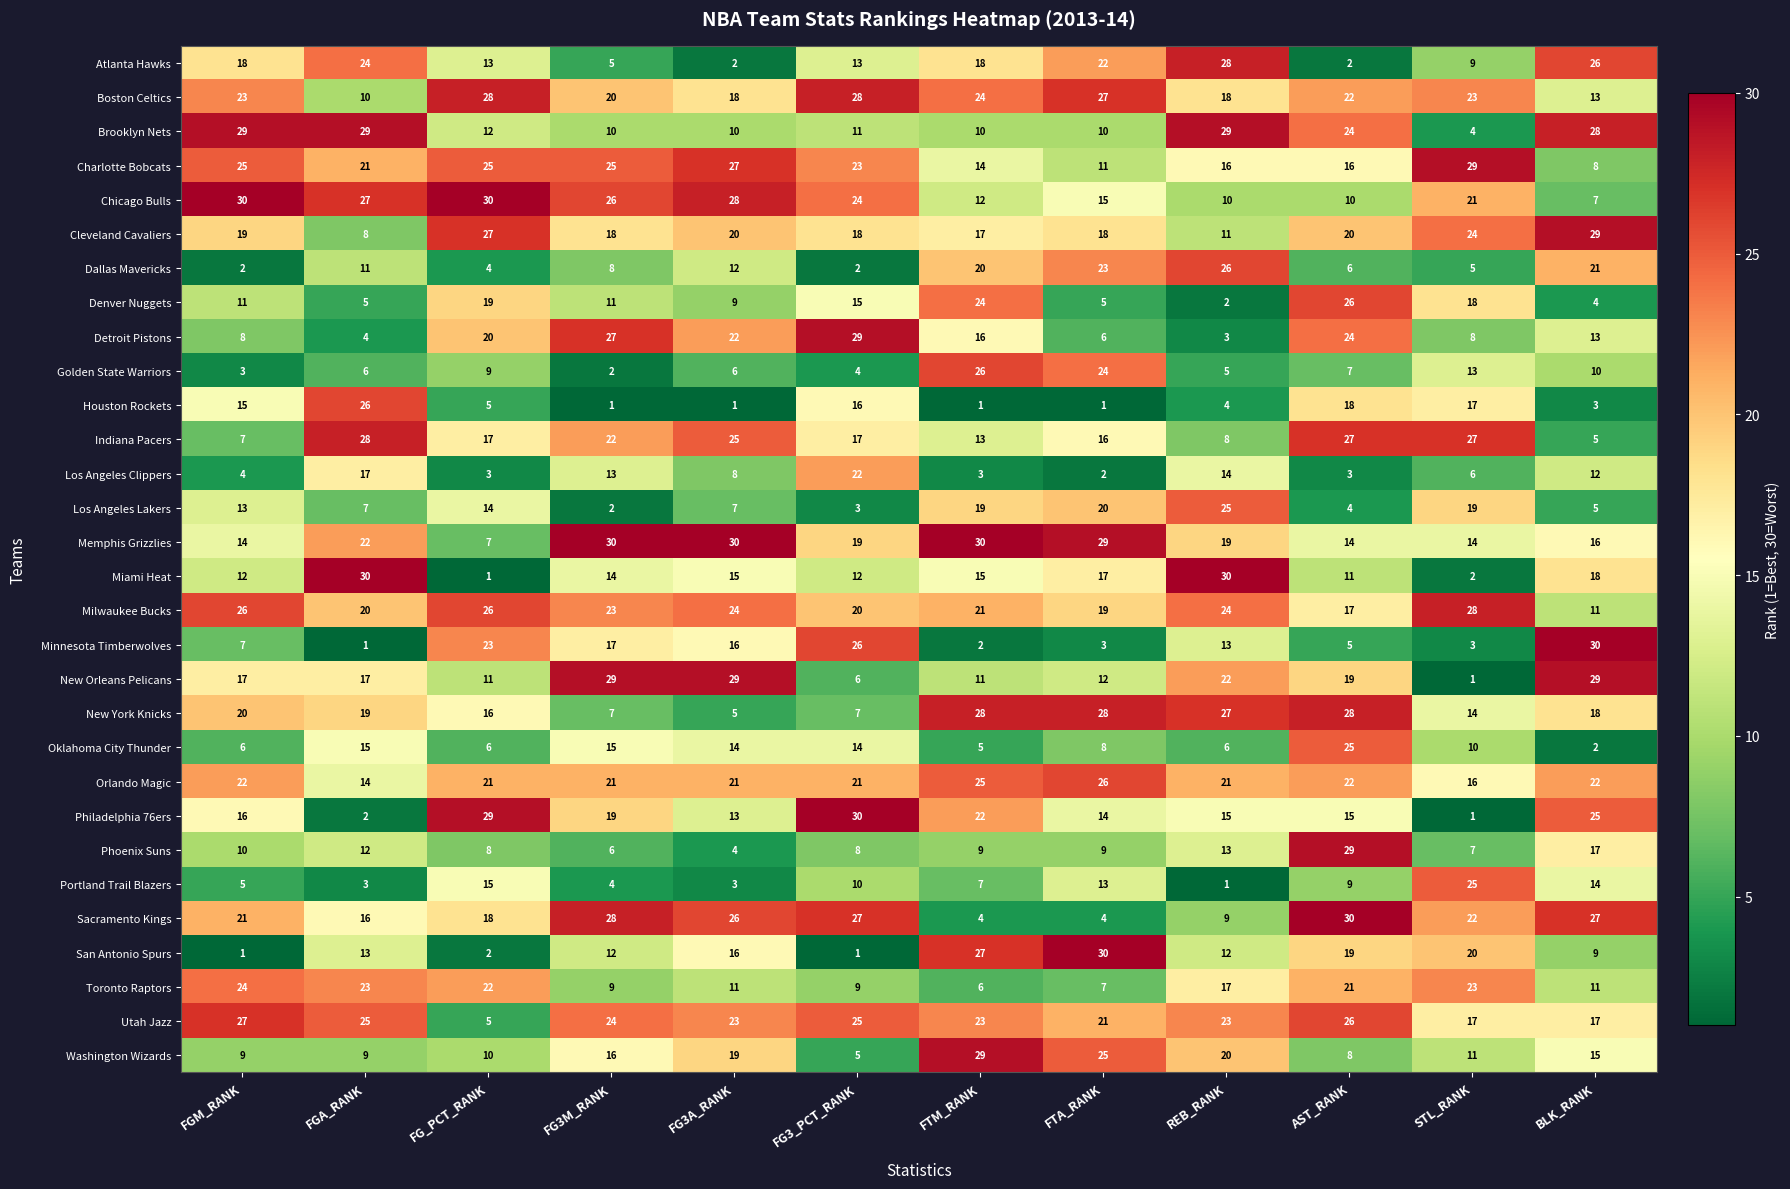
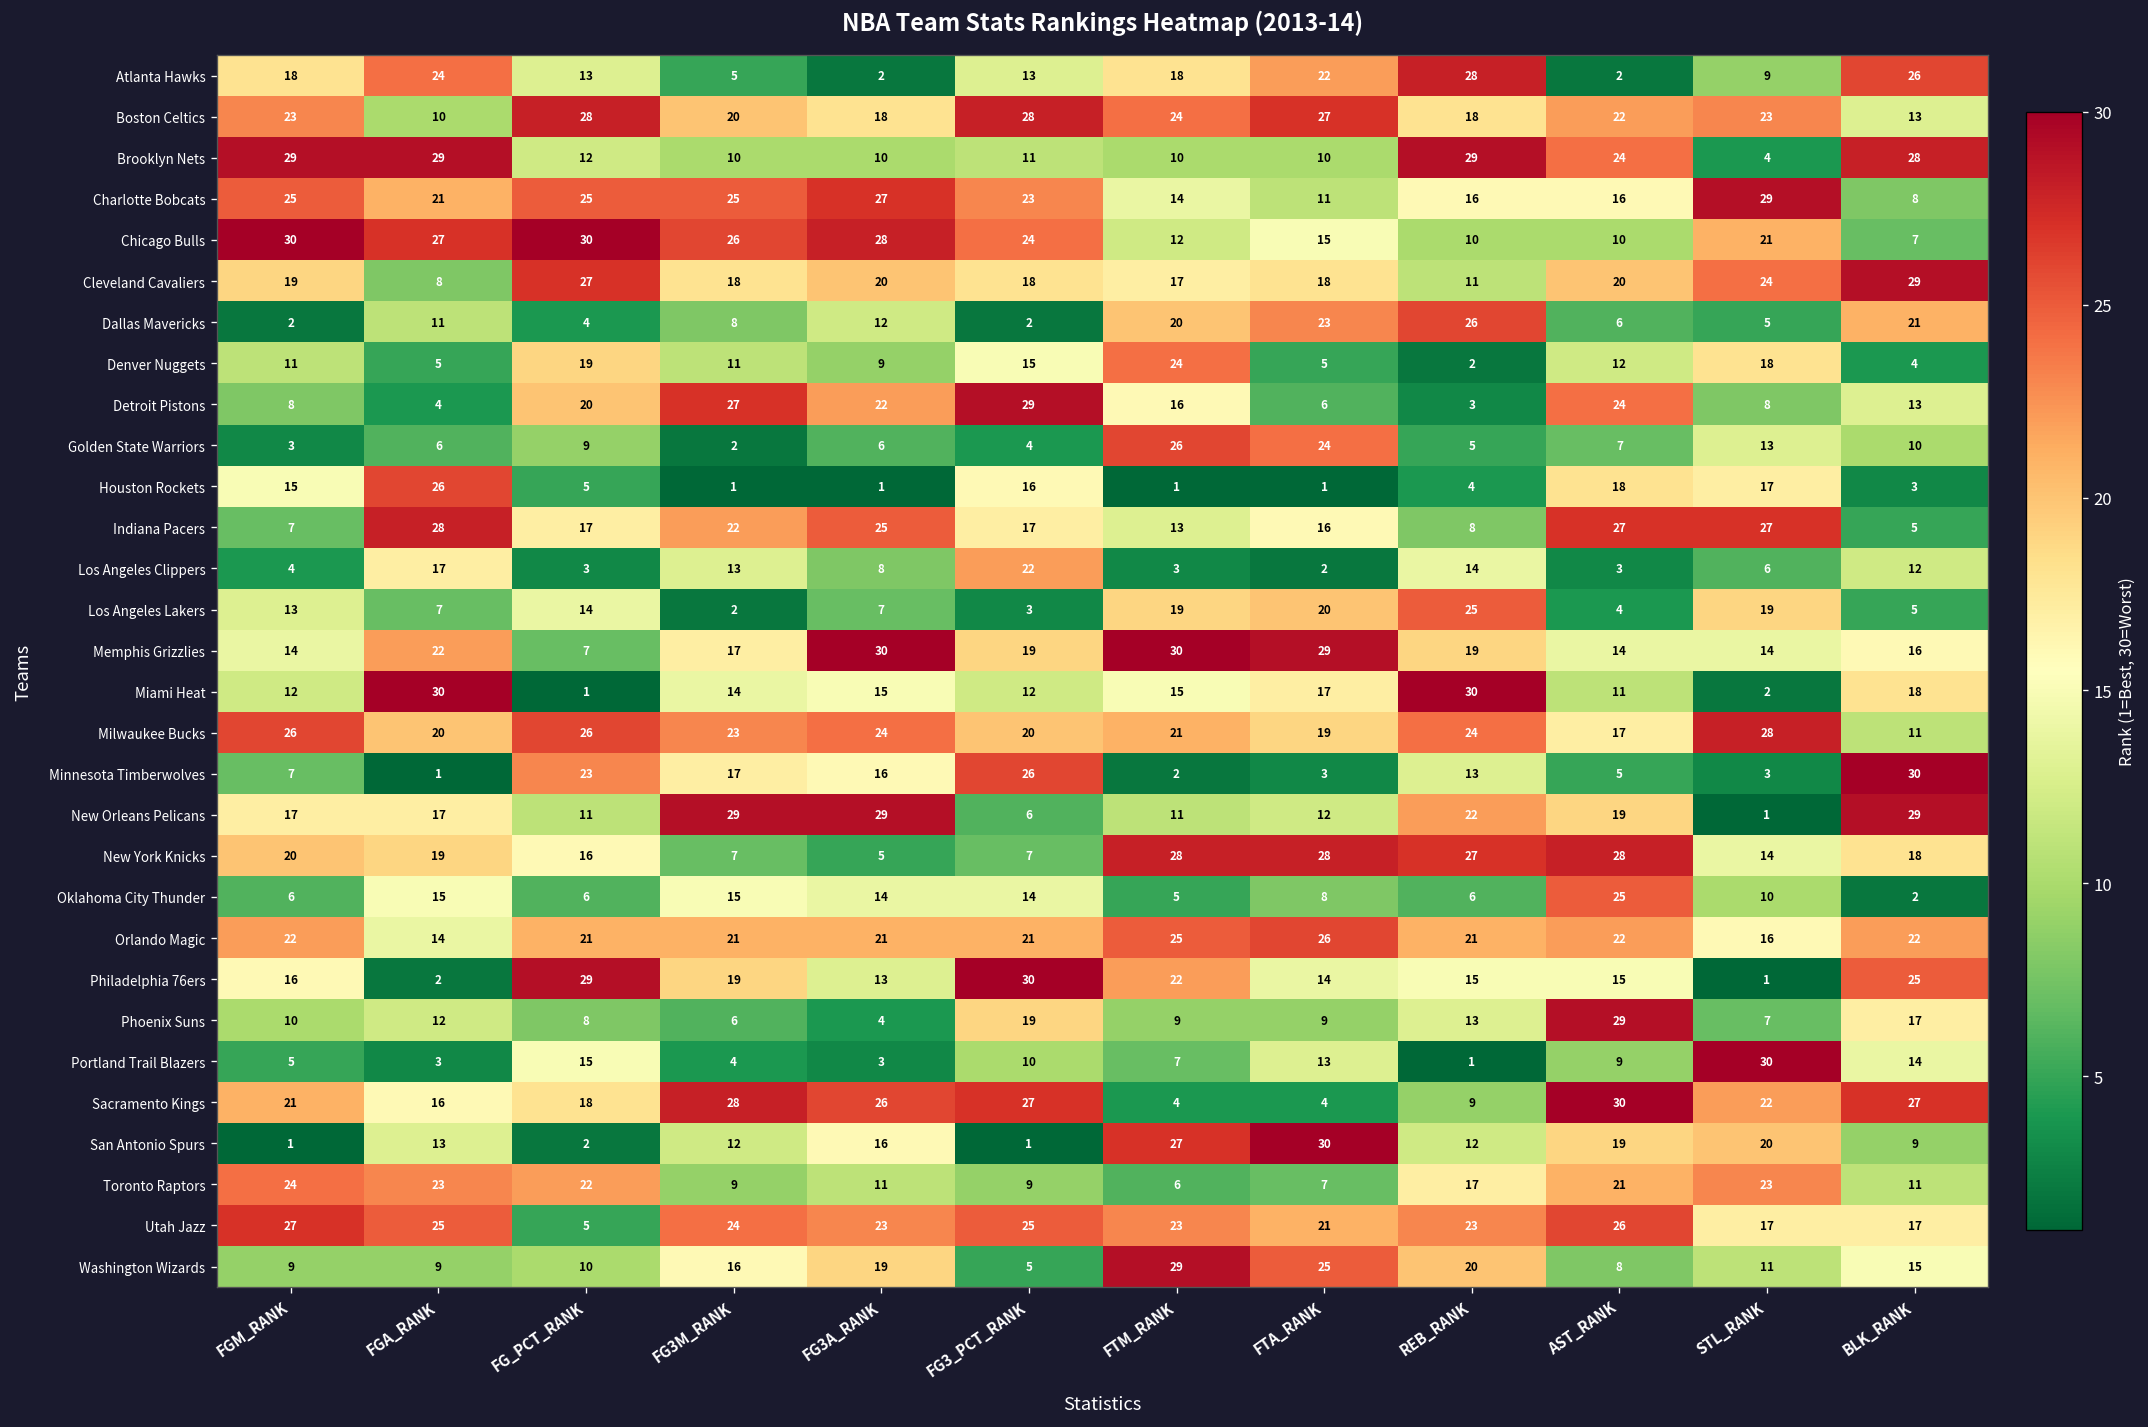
Denver Nuggets, AST_RANK: 26 -> 12
Memphis Grizzlies, FG3M_RANK: 30 -> 17
Phoenix Suns, FG3_PCT_RANK: 8 -> 19
Portland Trail Blazers, STL_RANK: 25 -> 30
